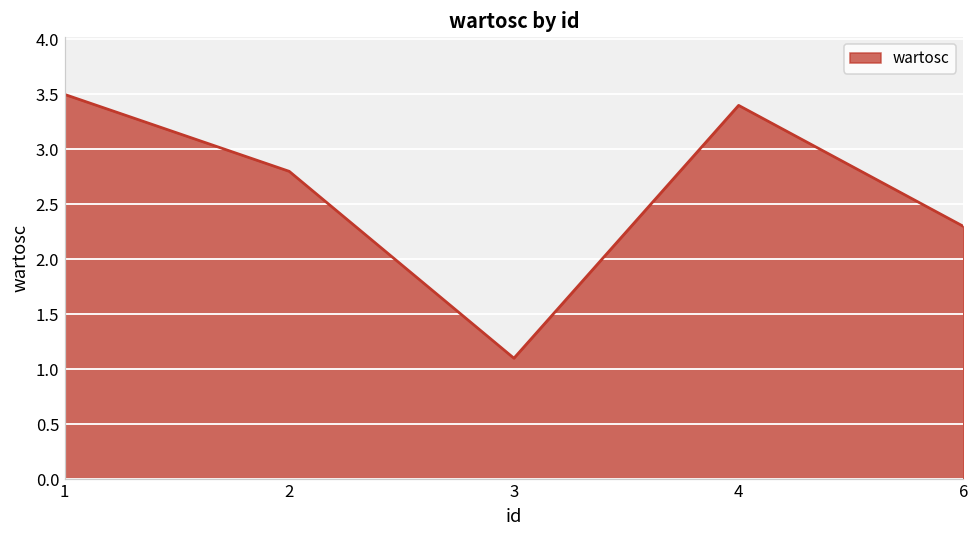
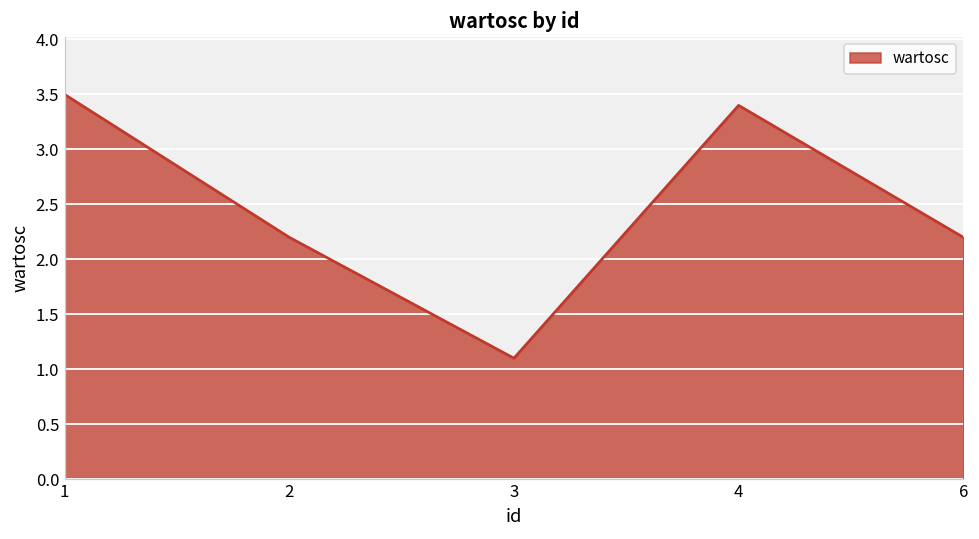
2: 2.8 -> 2.2
6: 2.3 -> 2.2
